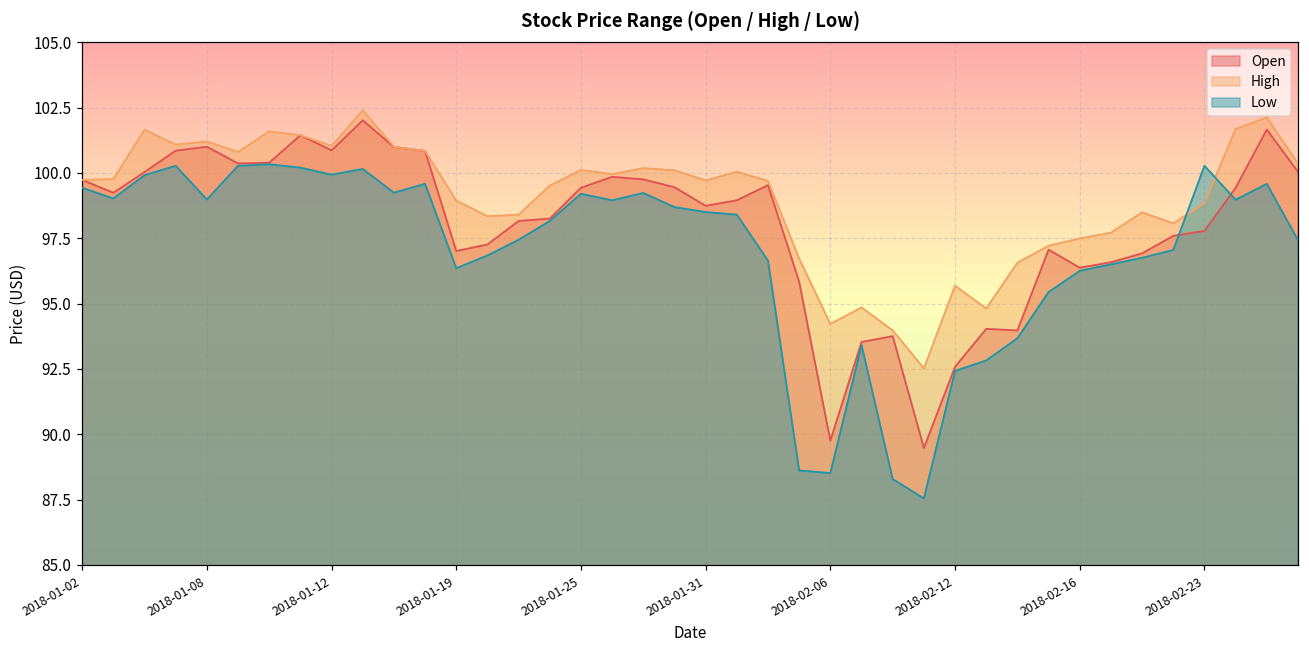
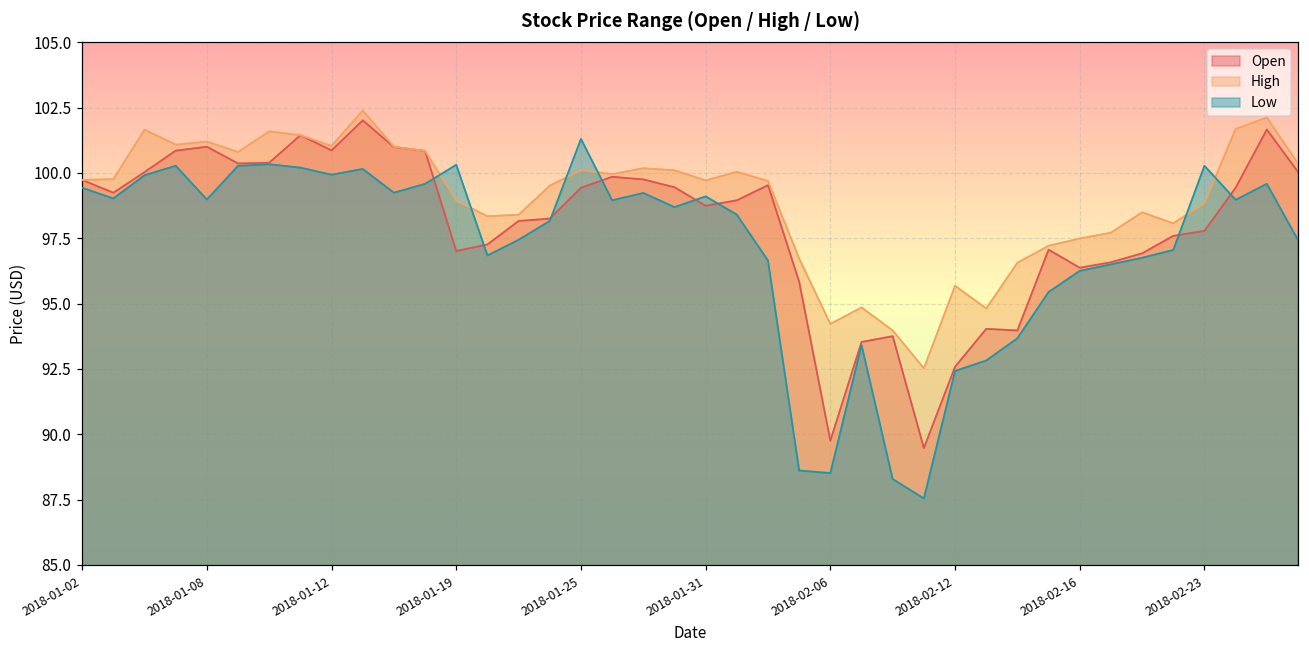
Low, 2018-01-19: 96.4 -> 100.3
Low, 2018-01-25: 99.2 -> 101.3
Low, 2018-01-31: 98.5 -> 99.1
